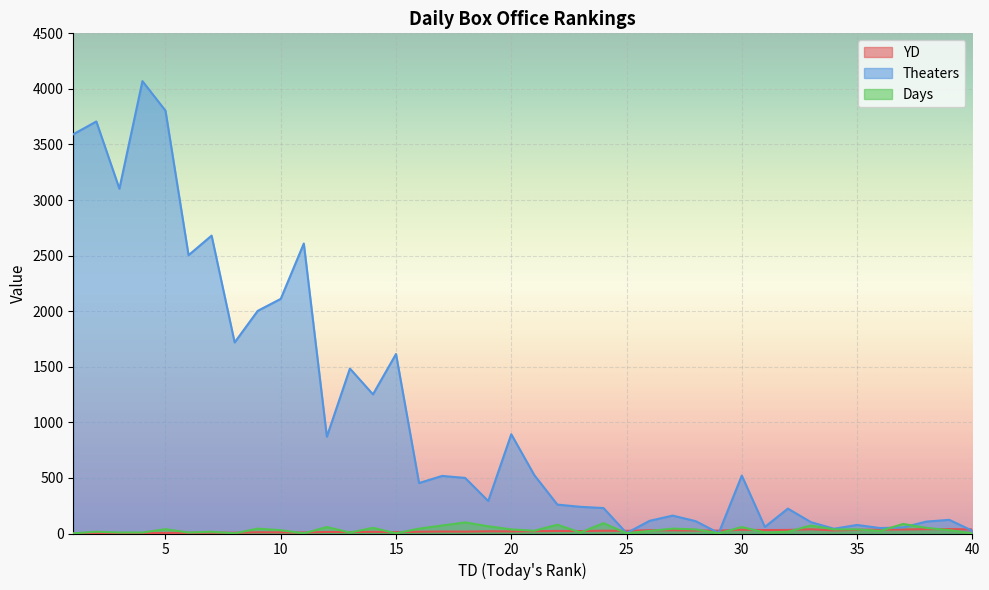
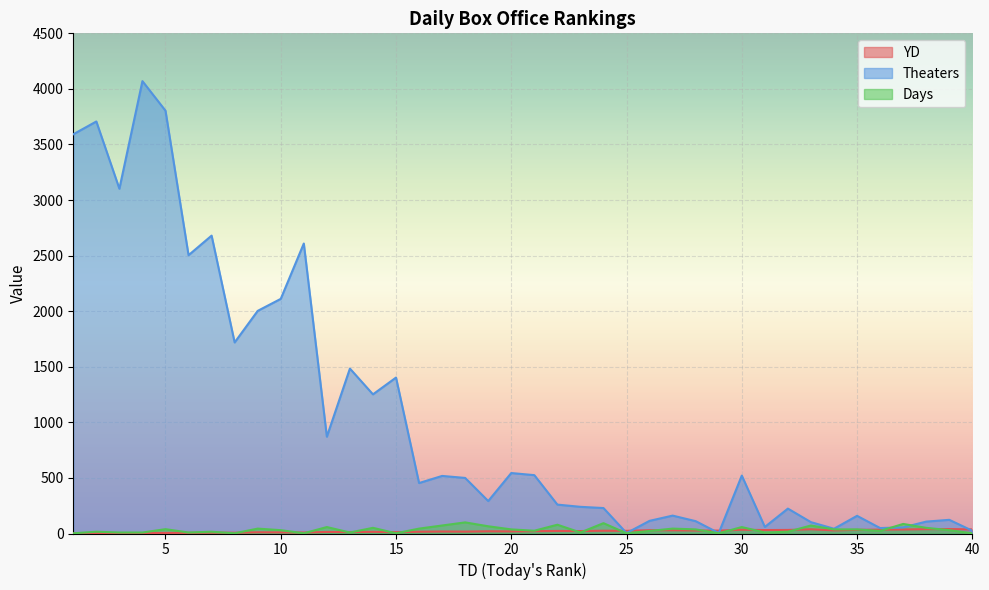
Theaters, 15: 1620 -> 1400
Theaters, 20: 890 -> 540
Theaters, 35: 80 -> 160
